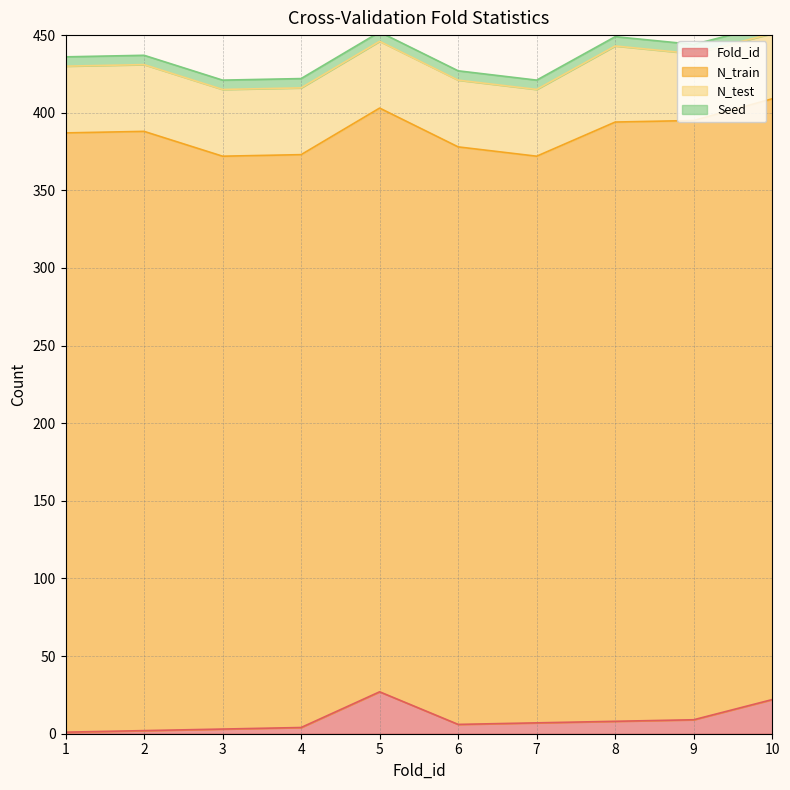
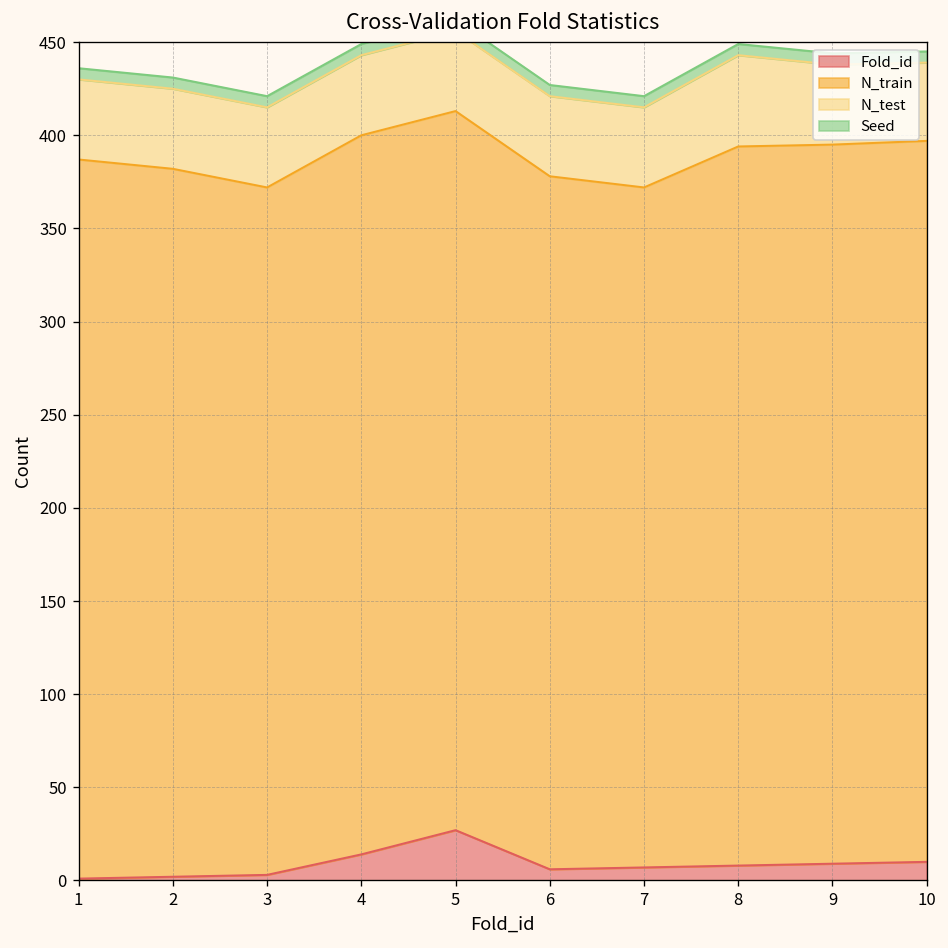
N_train, 2: 386 -> 380
Fold_id, 4: 4 -> 14
N_train, 4: 369 -> 386
N_train, 5: 376 -> 386
Fold_id, 10: 22 -> 10
